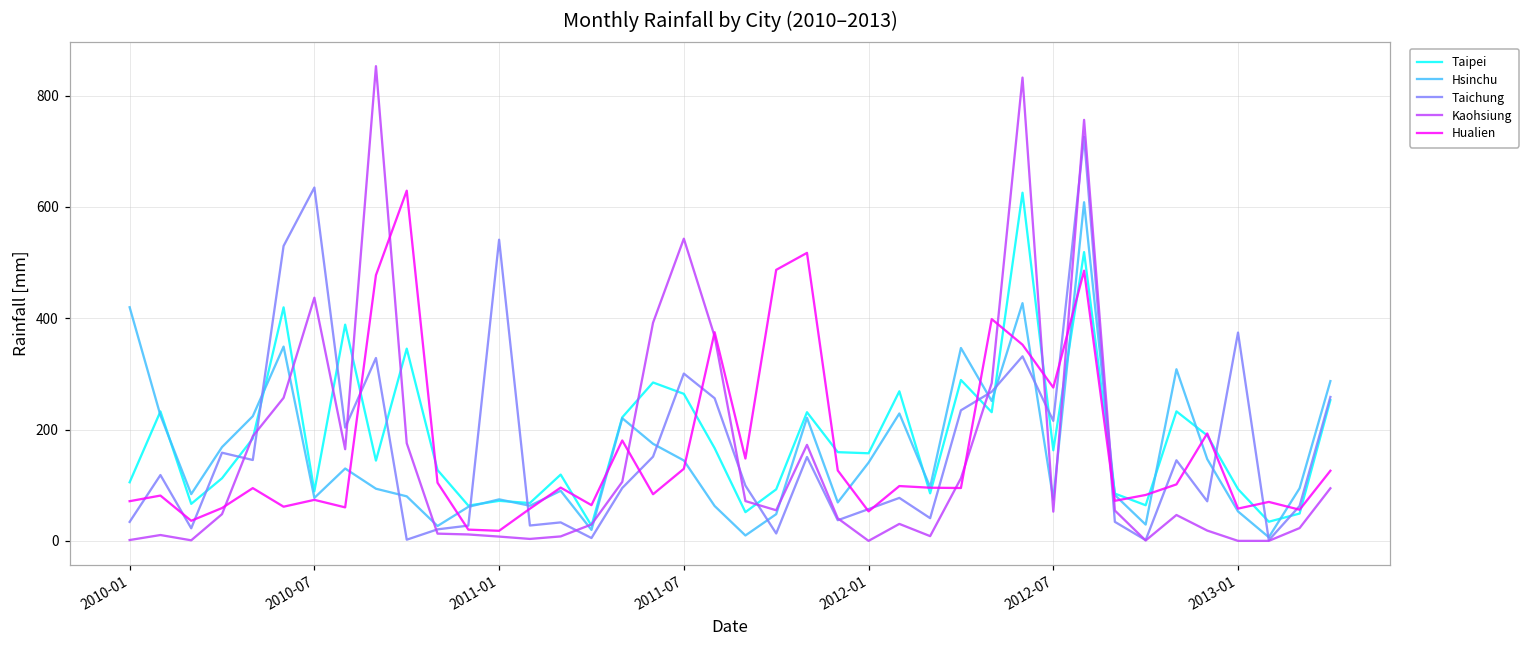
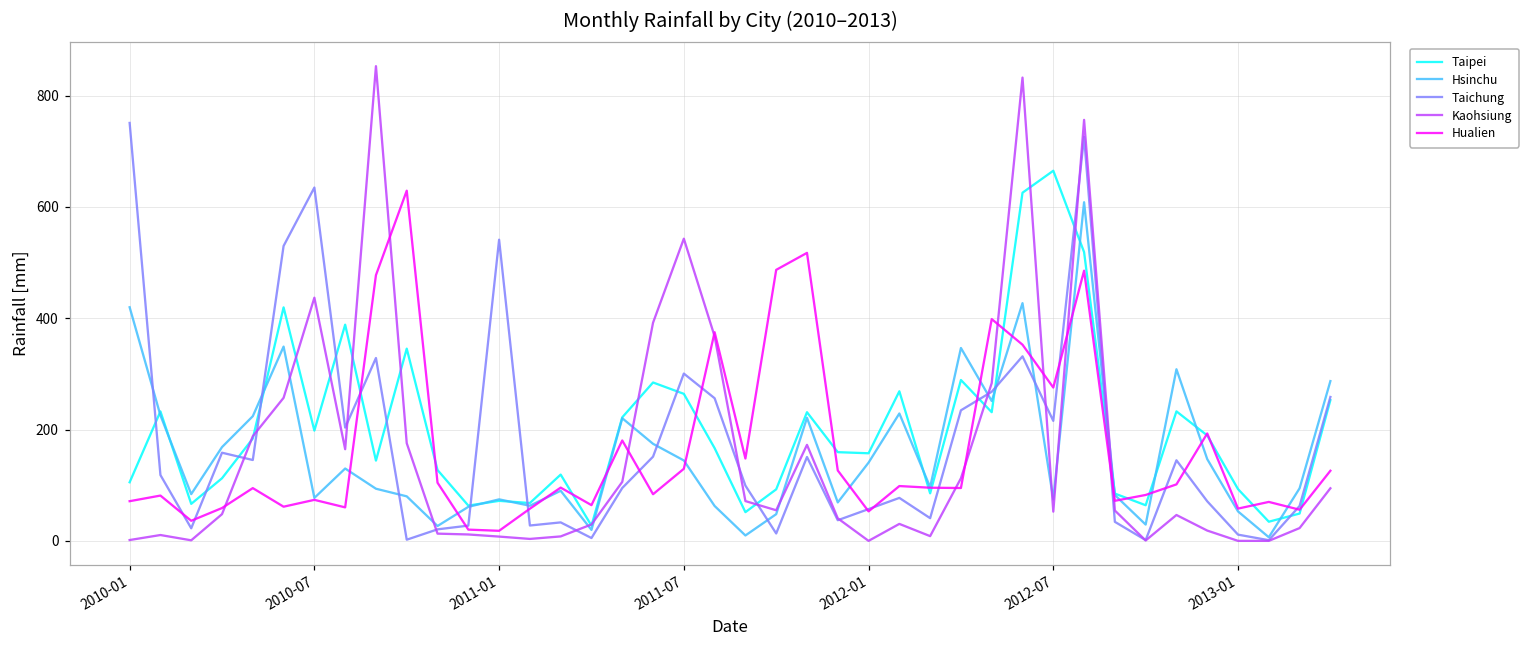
Taichung, 2010-01: 30 -> 750
Taipei, 2010-07: 90 -> 200
Taipei, 2012-07: 160 -> 670
Taichung, 2013-01: 370 -> 10
